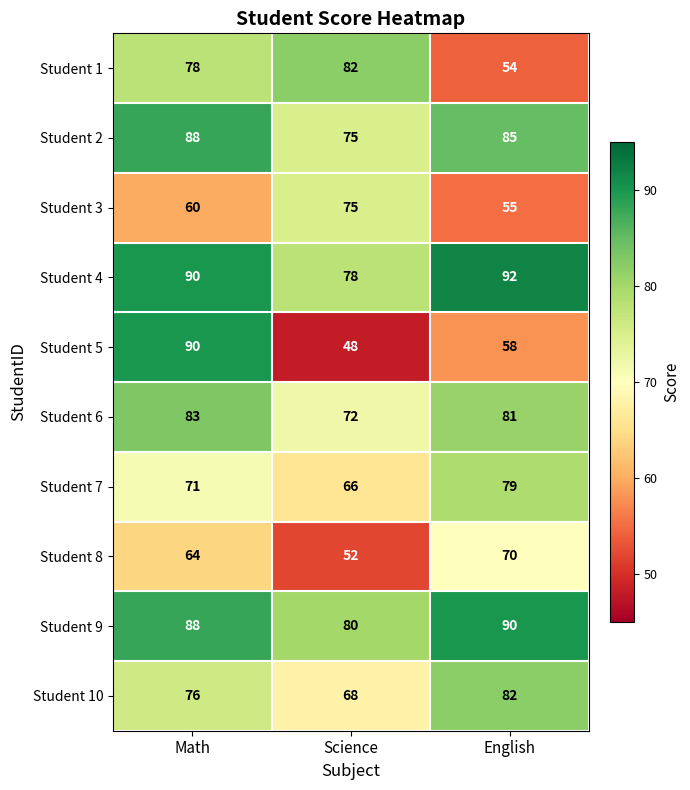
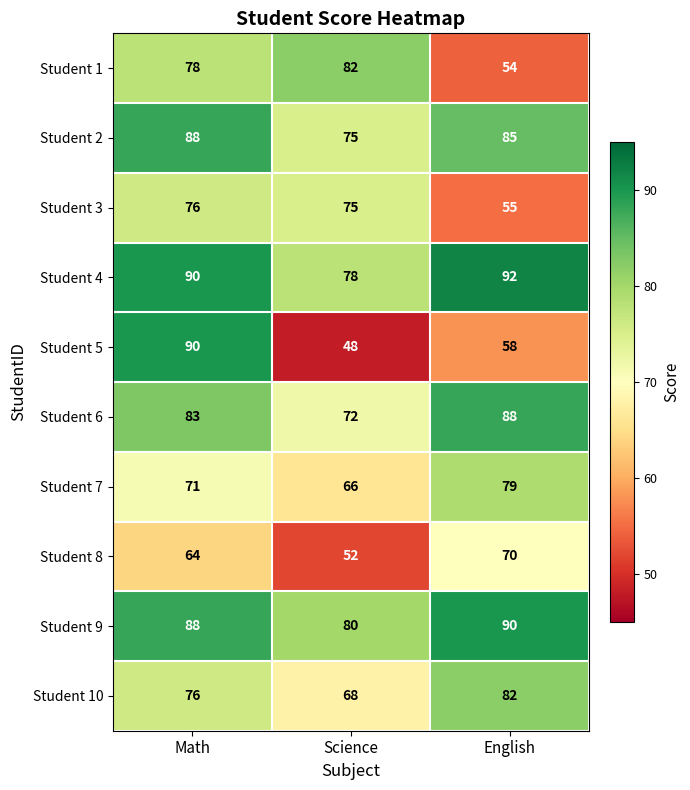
Student 3, Math: 60 -> 76
Student 6, English: 81 -> 88
